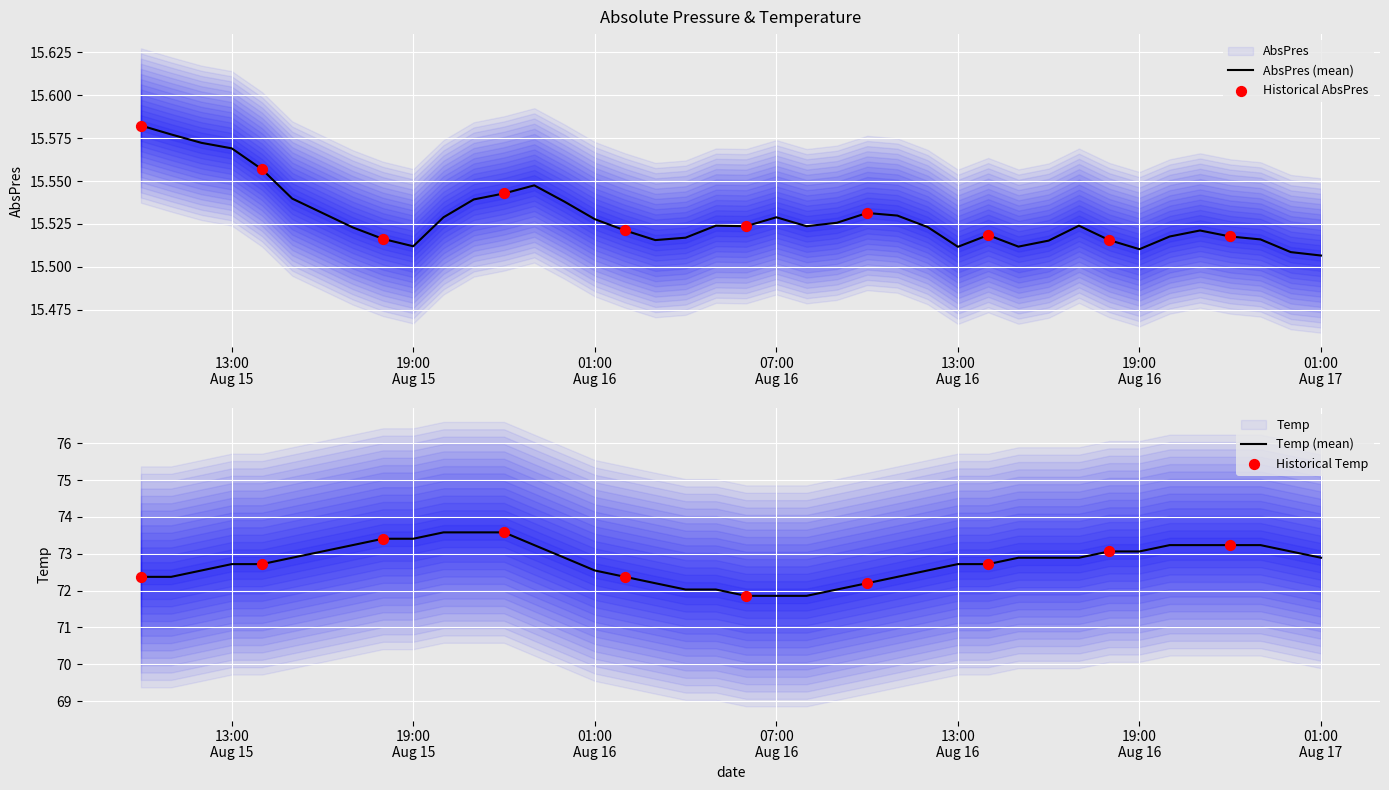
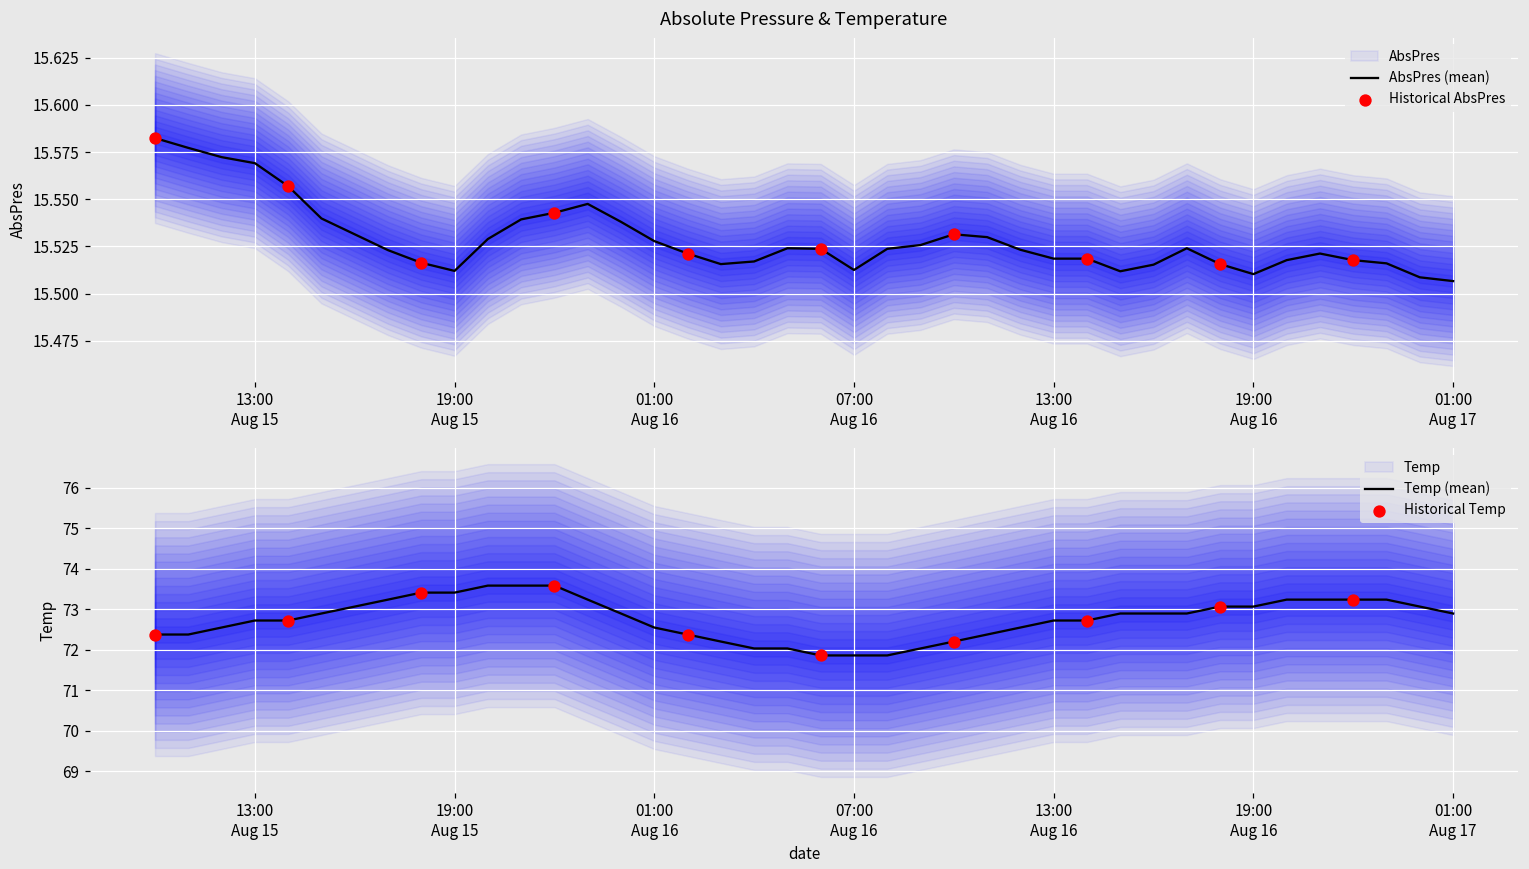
Absolute Pressure & Temperature, AbsPres (mean), 07:00 Aug 16: 15.529 -> 15.513
Absolute Pressure & Temperature, AbsPres (mean), 13:00 Aug 16: 15.512 -> 15.519
